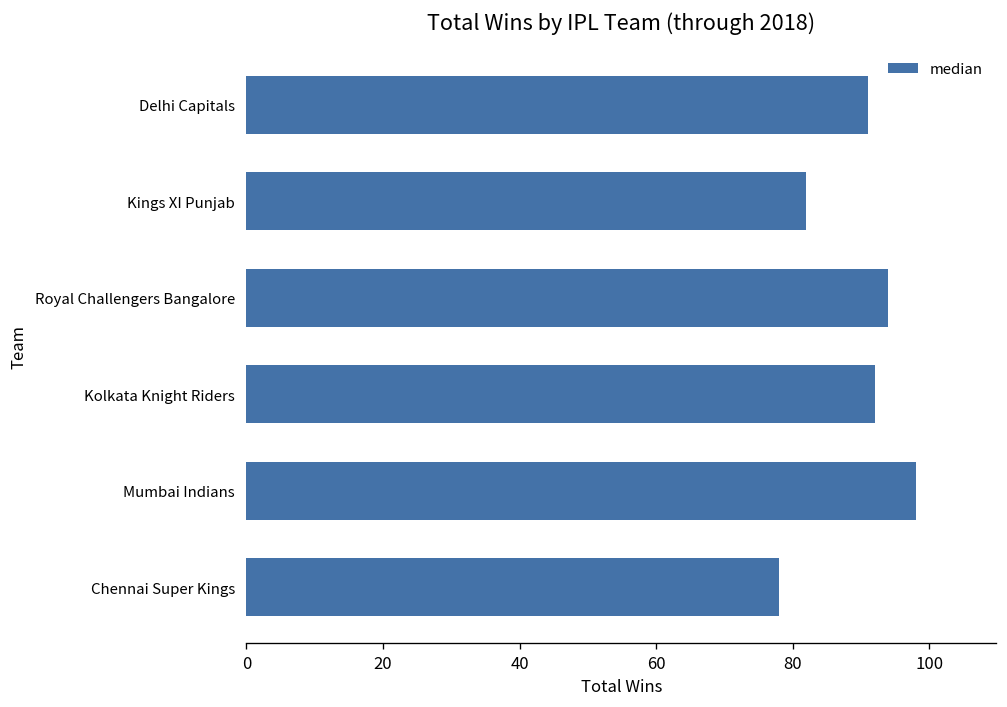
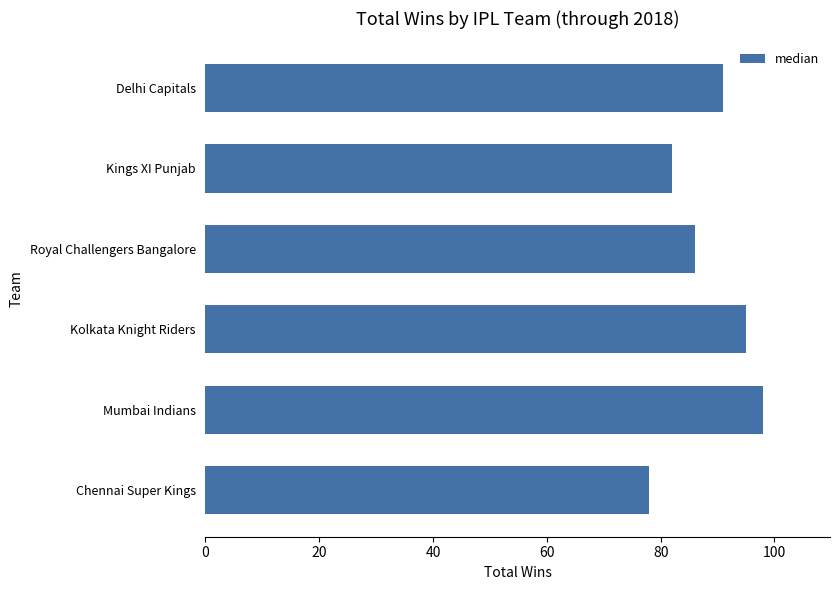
Royal Challengers Bangalore: 94 -> 86
Kolkata Knight Riders: 92 -> 95
